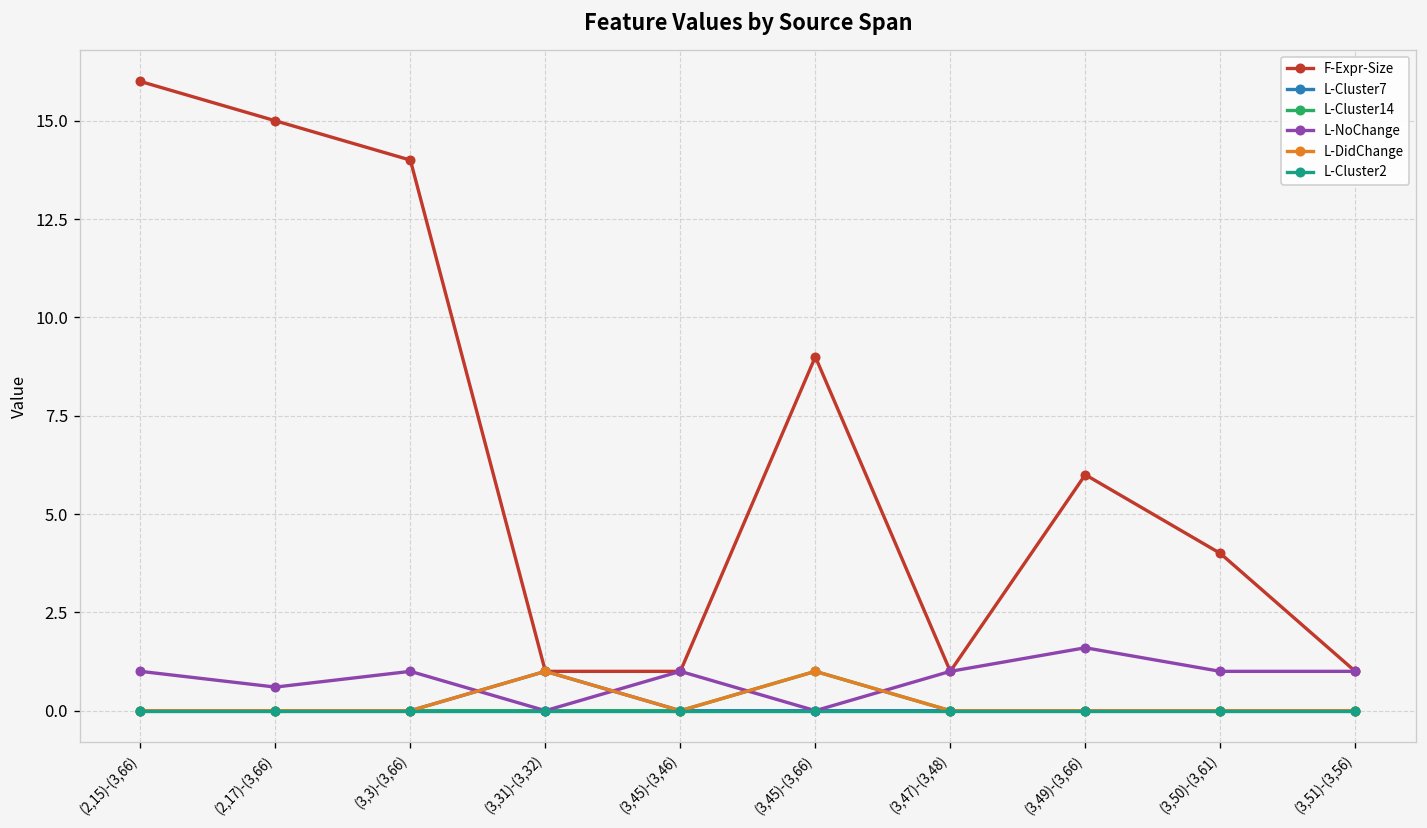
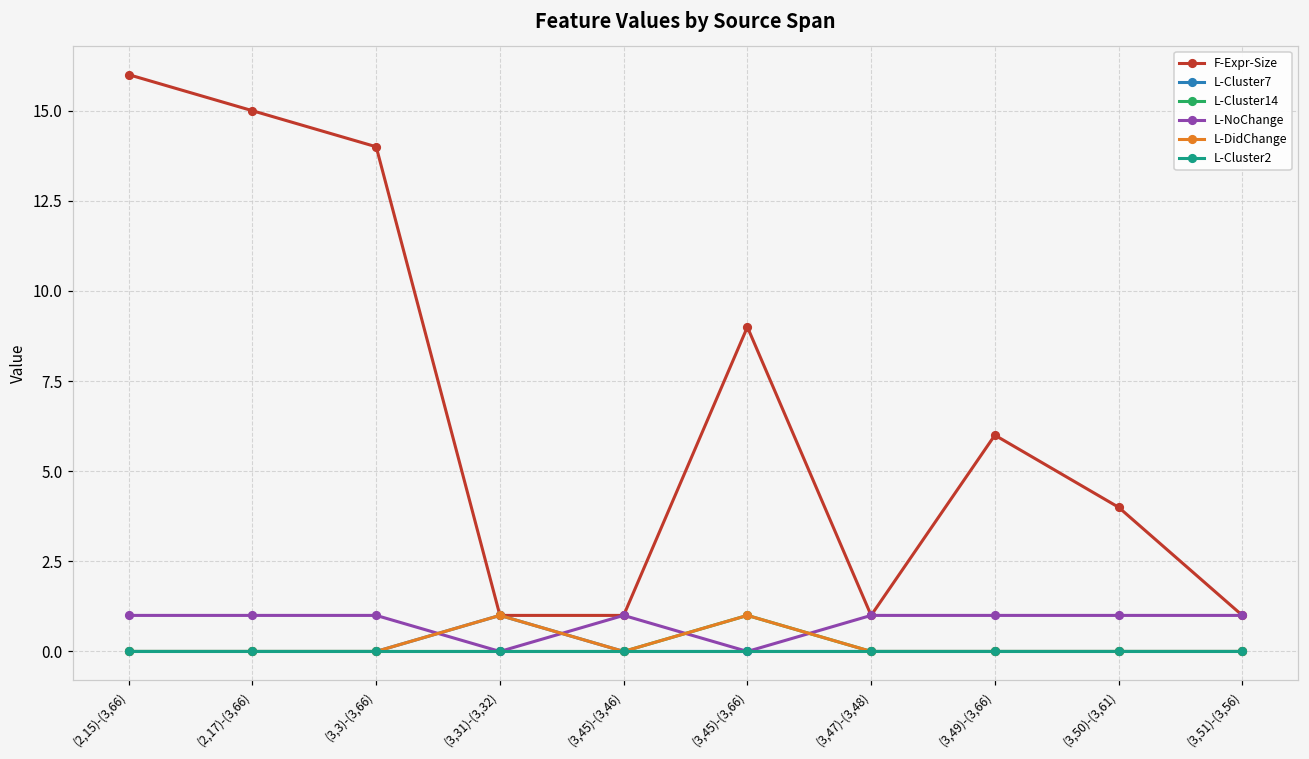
L-NoChange, (2,17)-(3,66): 0.6 -> 1.0
L-NoChange, (3,49)-(3,66): 1.6 -> 1.0
